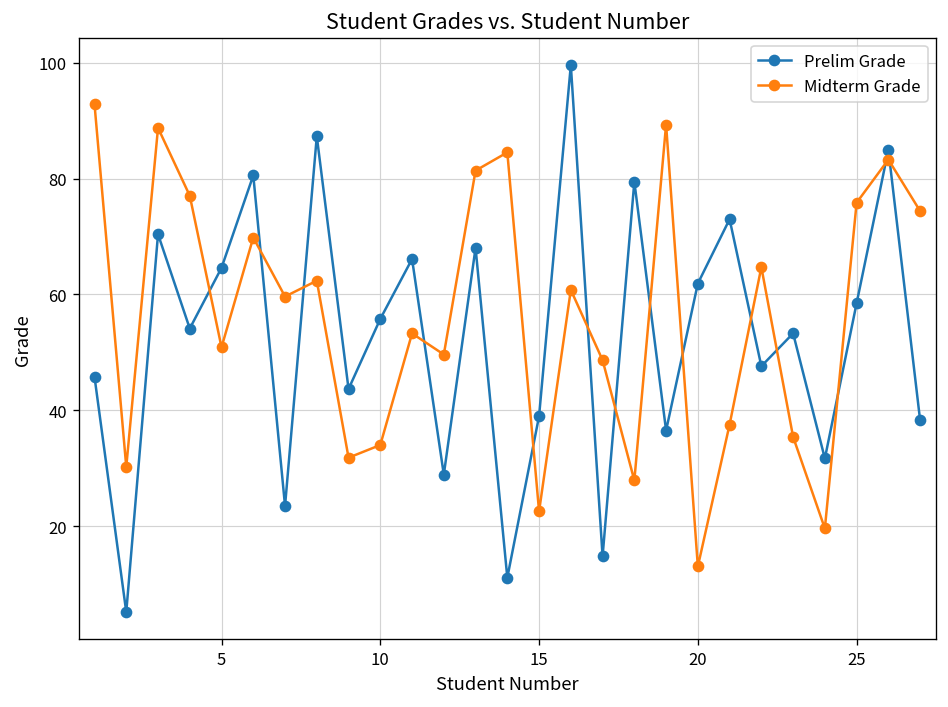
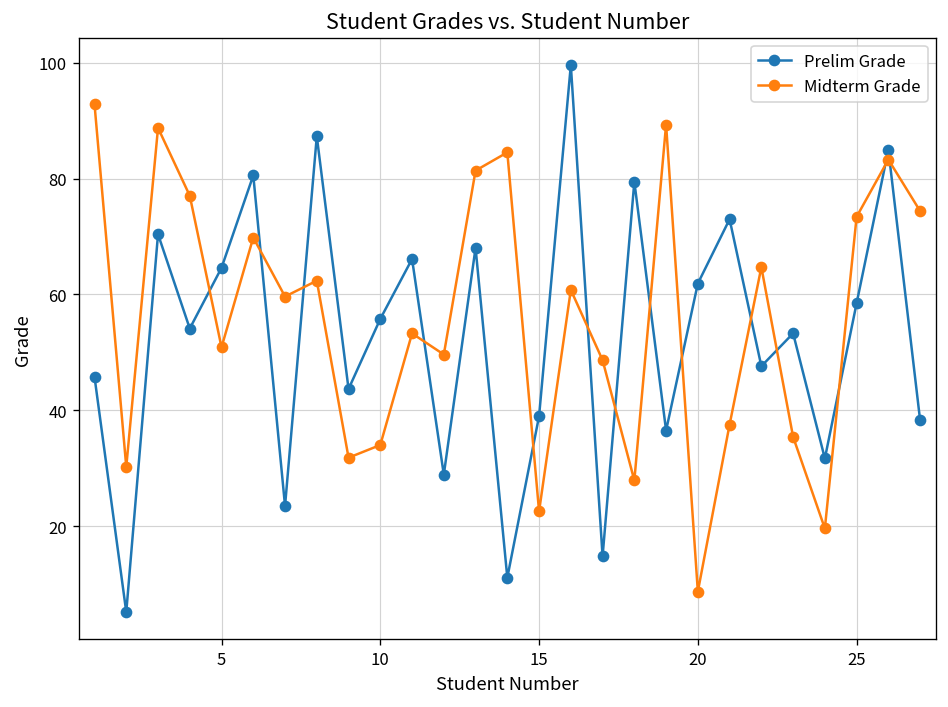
Midterm Grade, 20: 13 -> 9
Midterm Grade, 25: 76 -> 73
